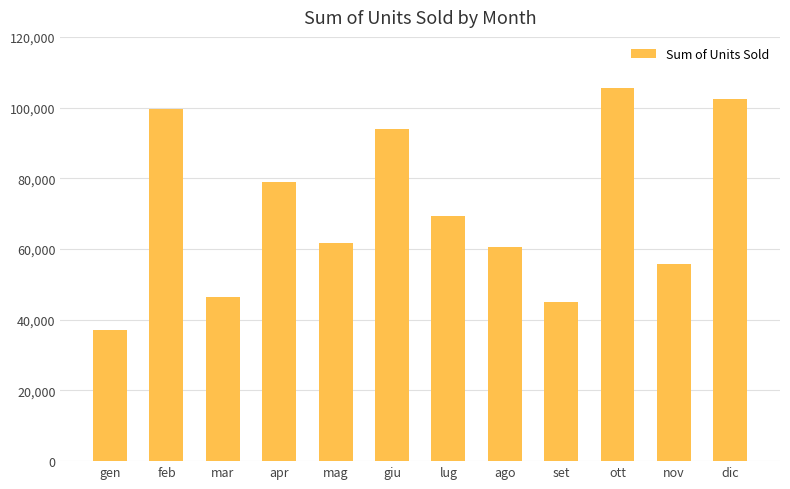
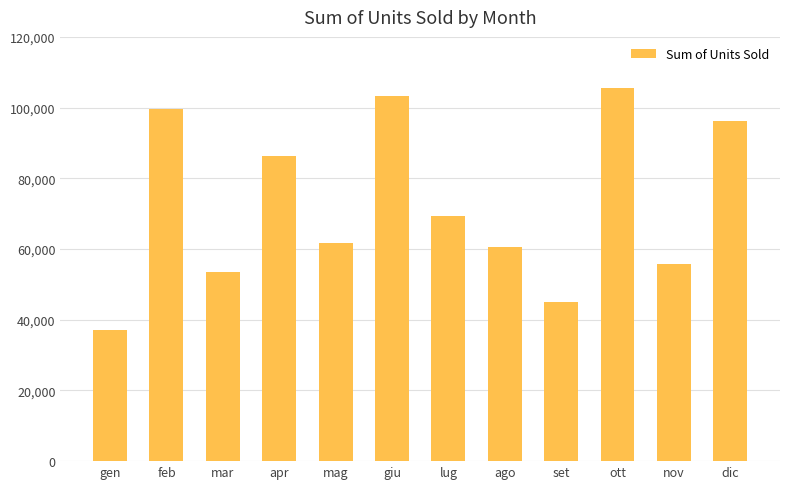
mar: 46,000 -> 53,000
apr: 79,000 -> 86,000
giu: 94,000 -> 103,000
dic: 102,000 -> 96,000
